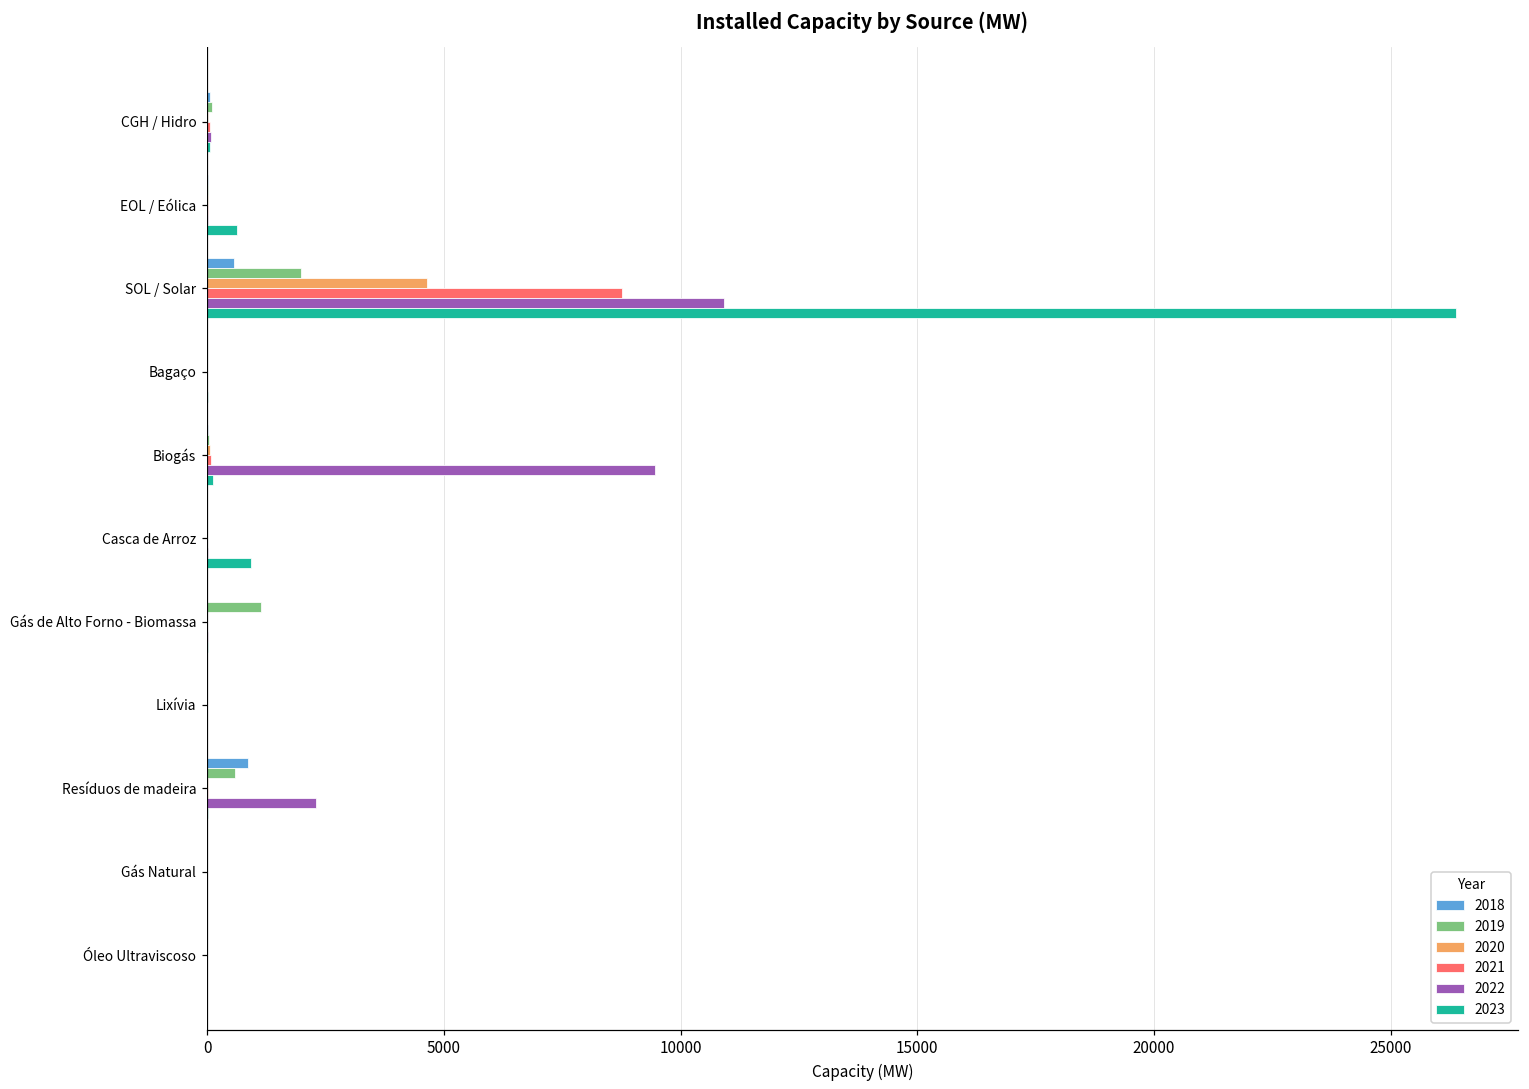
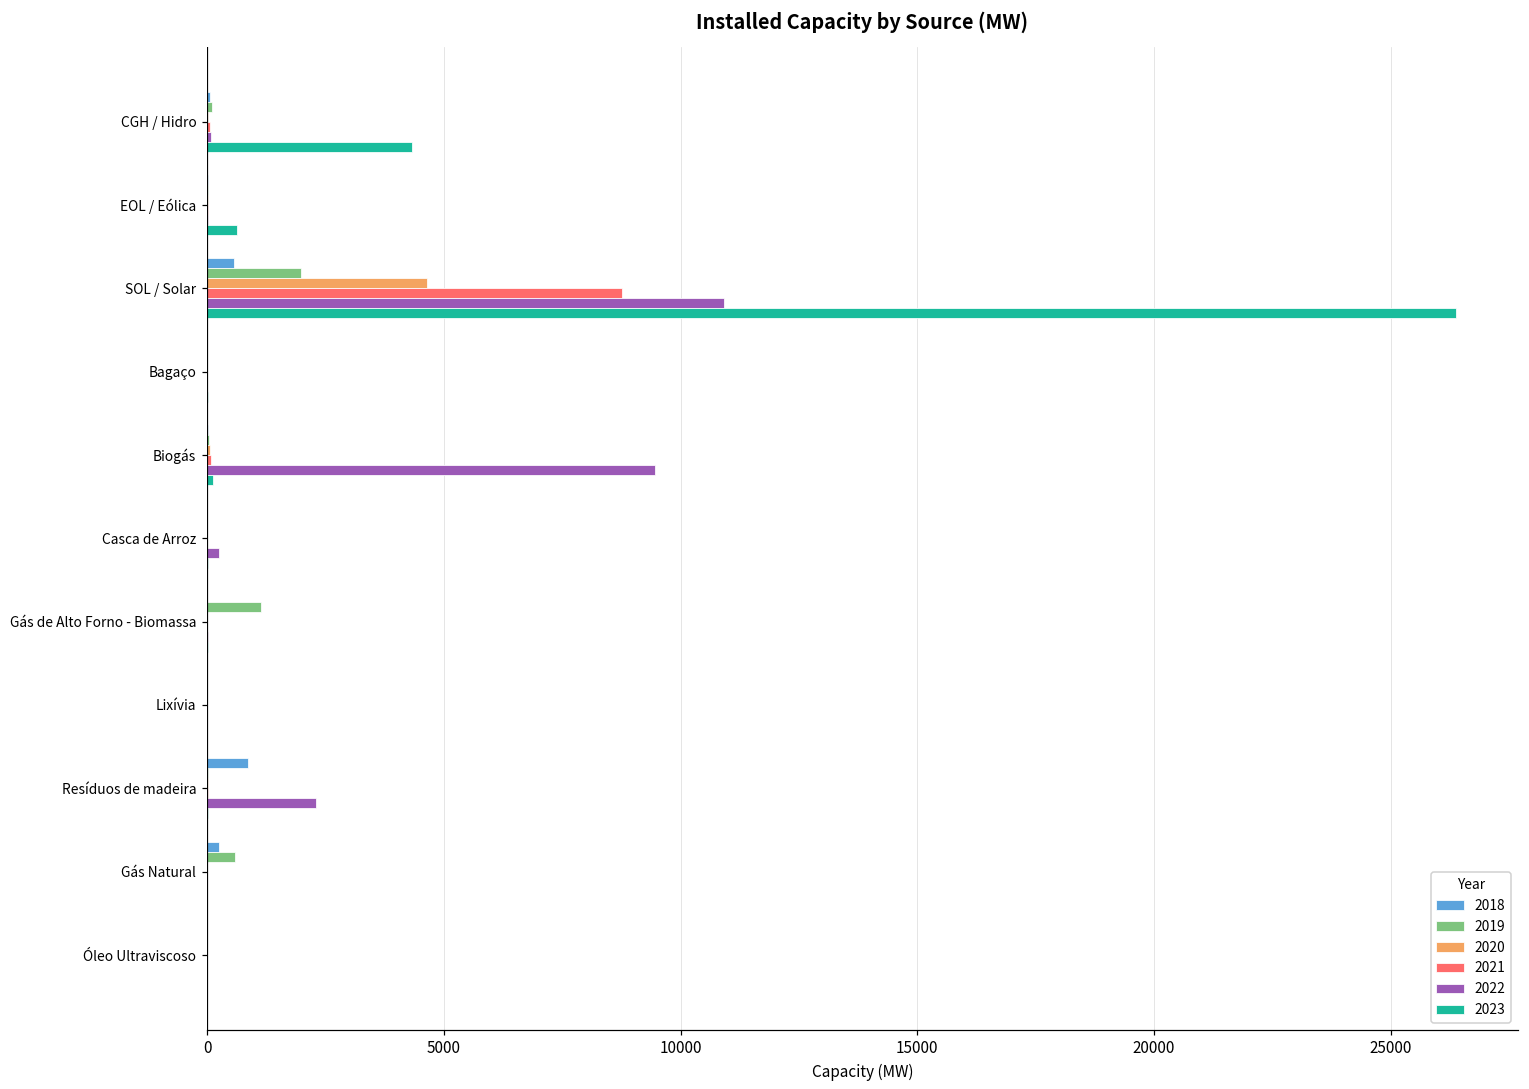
2023, CGH / Hidro: 100 -> 4300
2022, Casca de Arroz: 0 -> 300
2023, Casca de Arroz: 900 -> 0
2019, Resíduos de madeira: 600 -> 0
2018, Gás Natural: 0 -> 200
2019, Gás Natural: 0 -> 600
